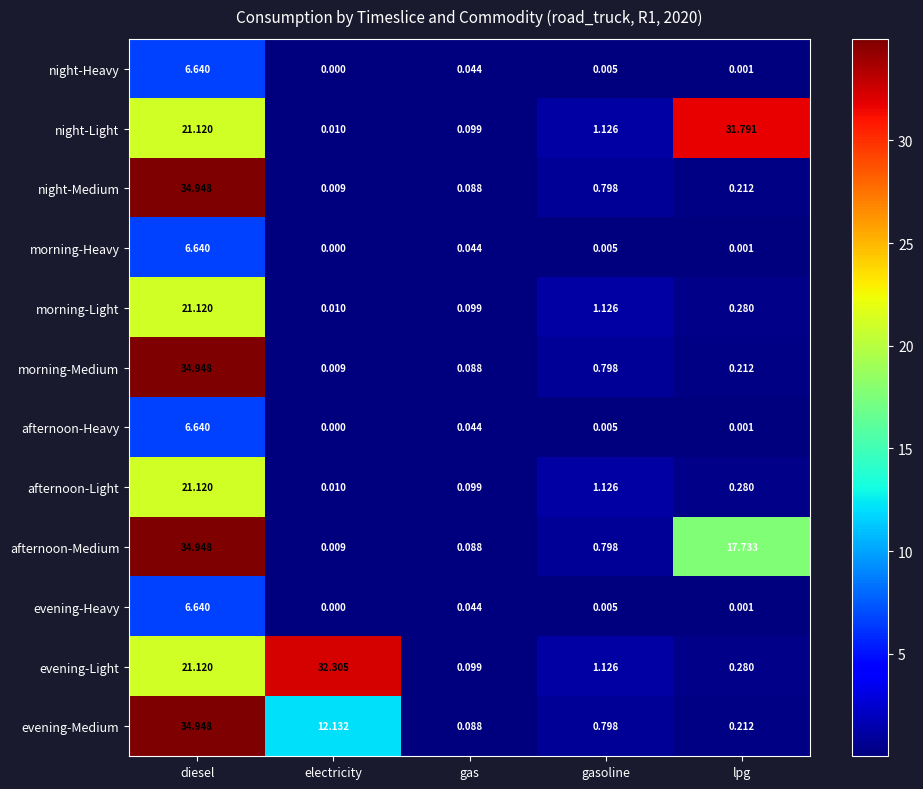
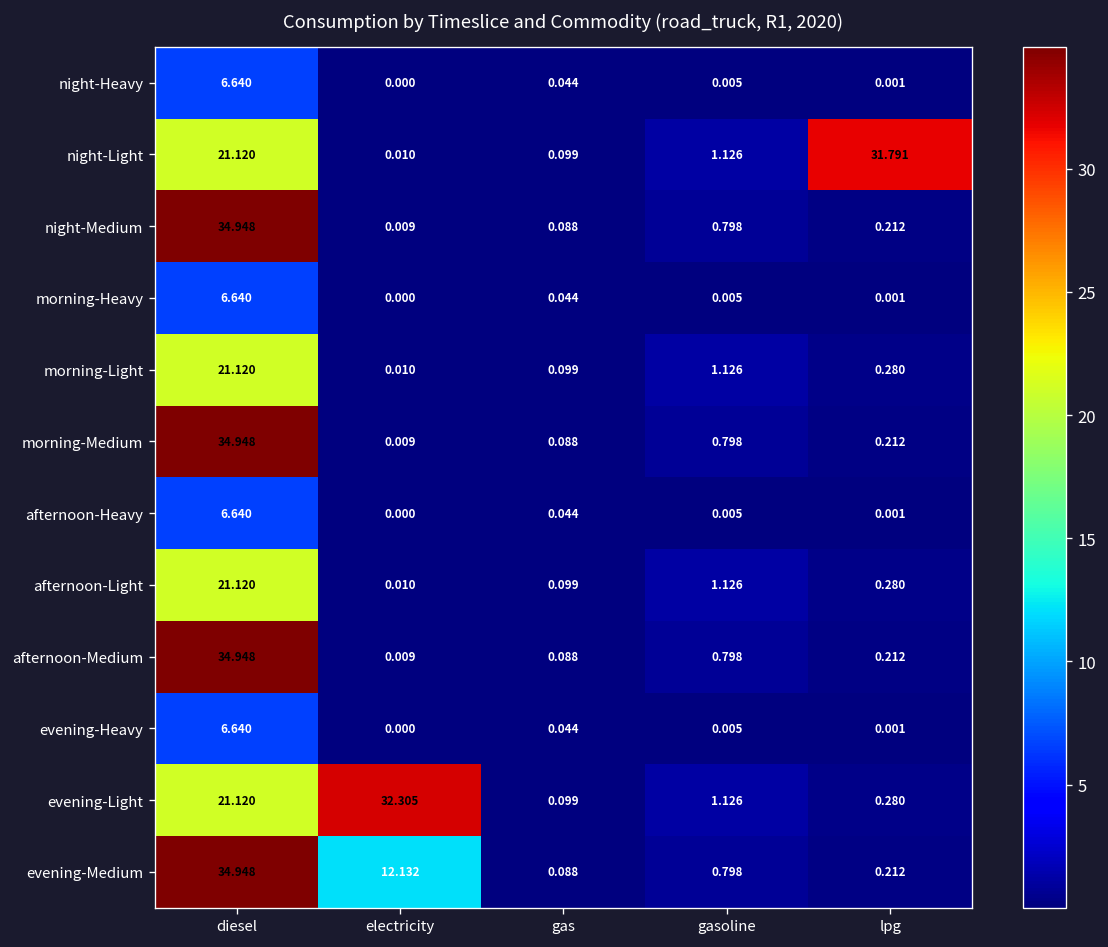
afternoon-Medium, lpg: 17.733 -> 0.212
